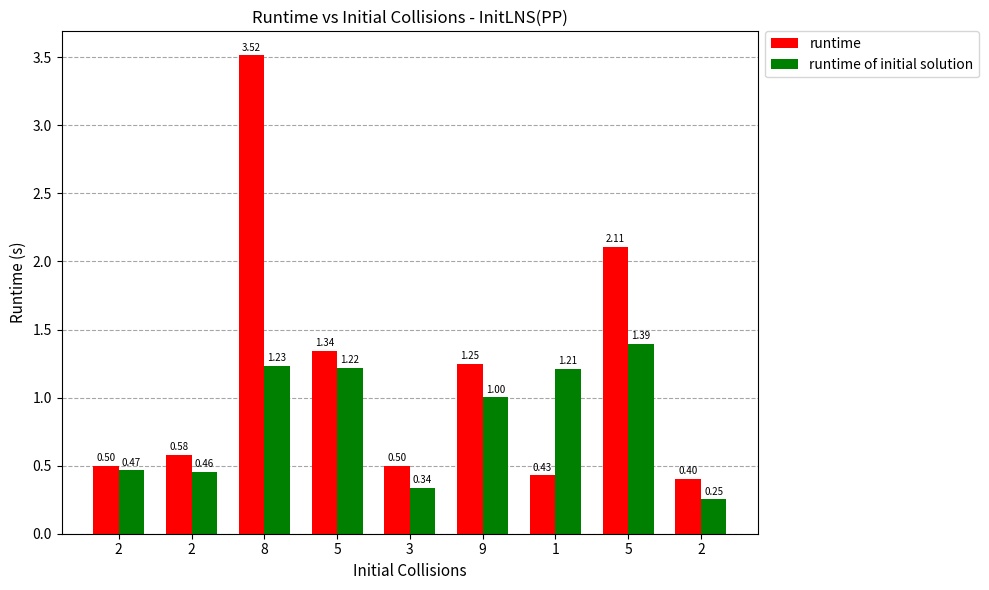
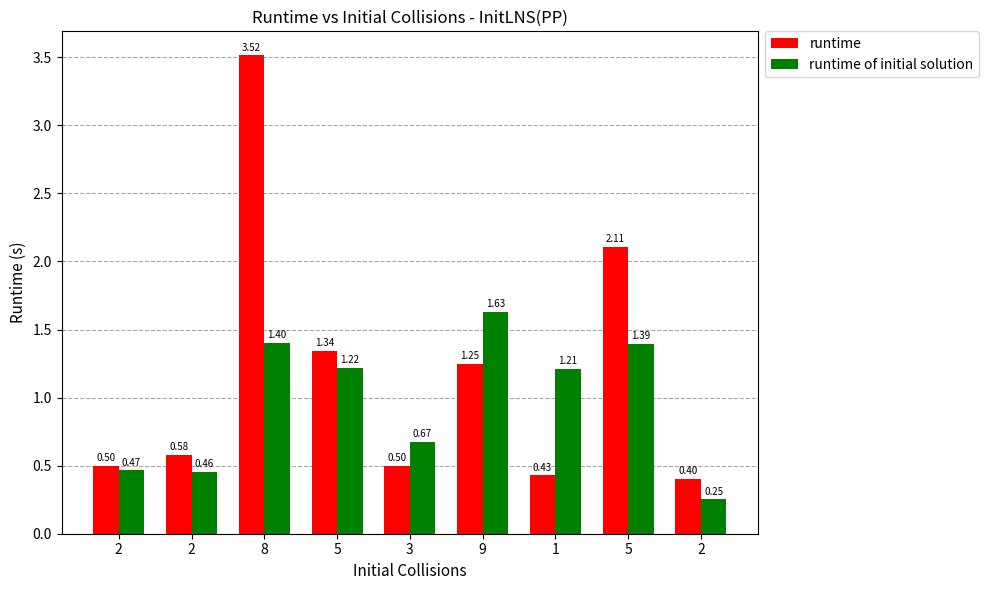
runtime of initial solution, 8: 1.23 -> 1.40
runtime of initial solution, 3: 0.34 -> 0.67
runtime of initial solution, 9: 1.00 -> 1.63
